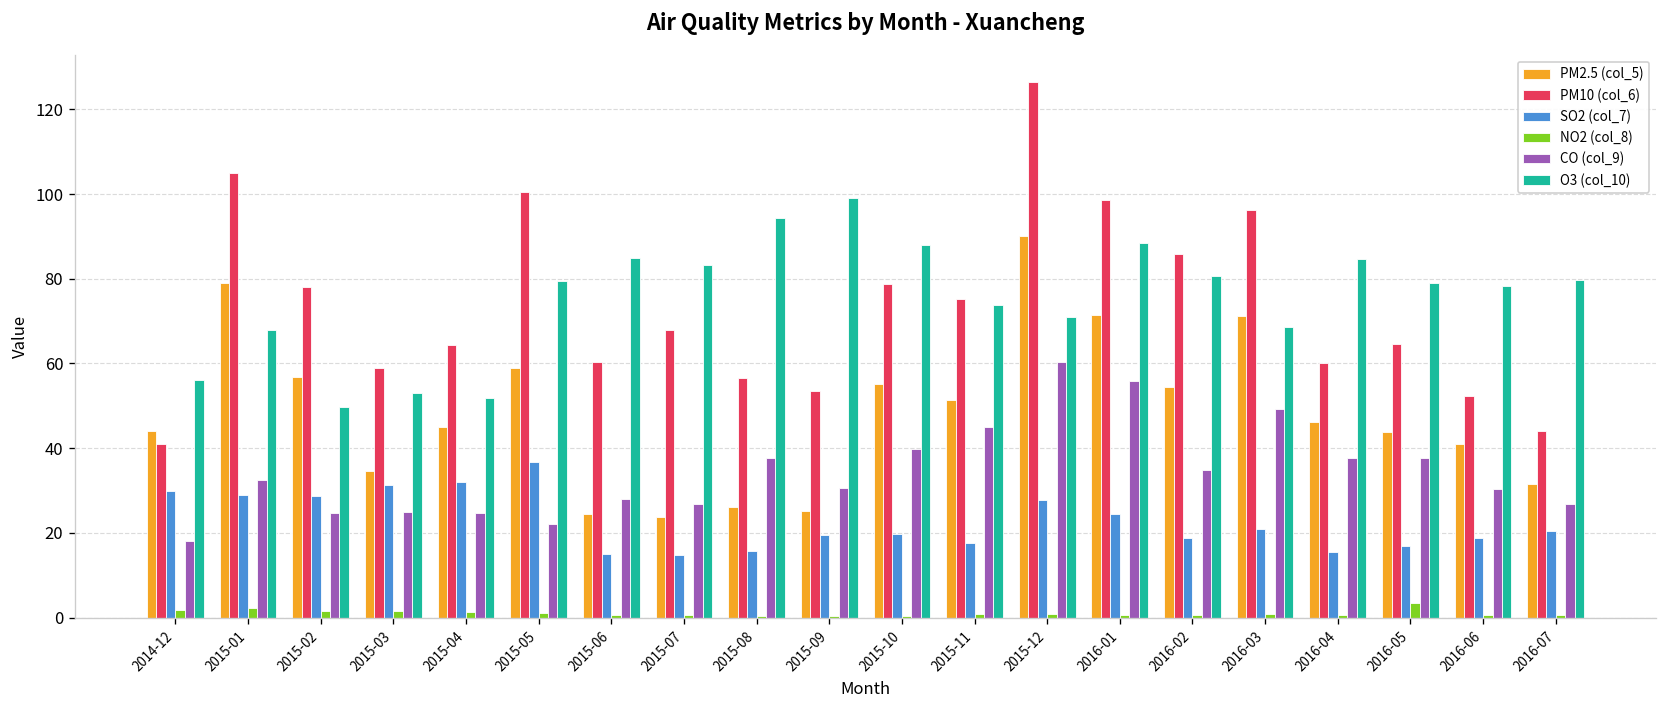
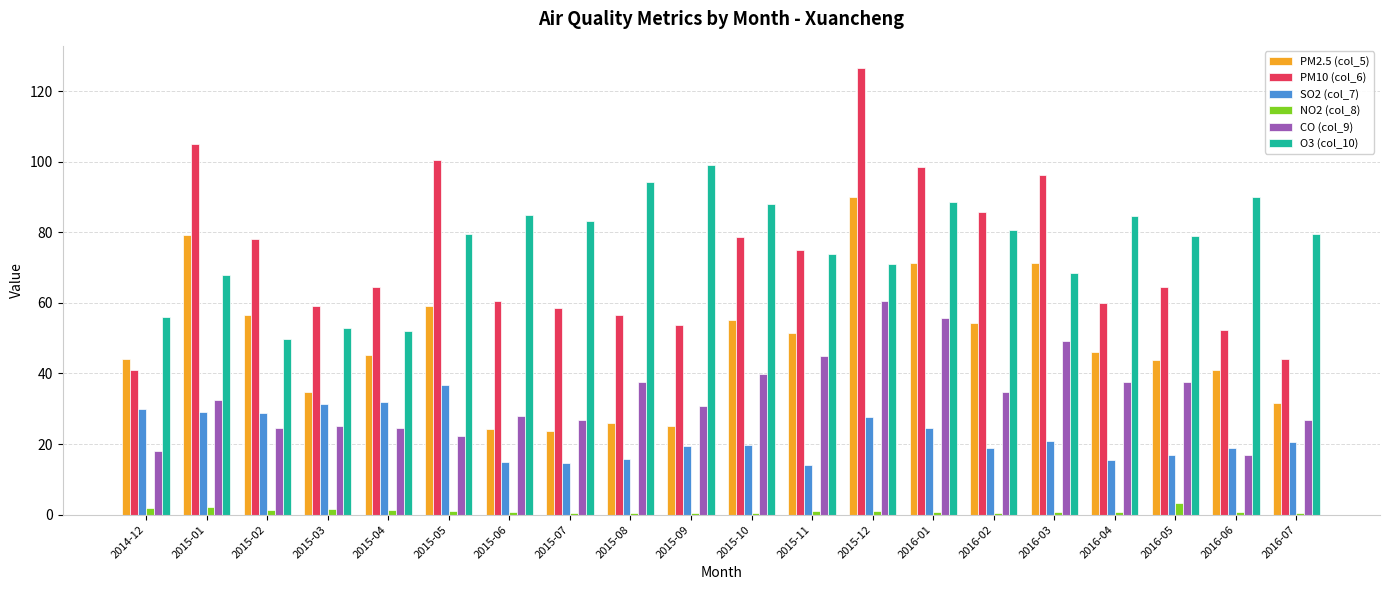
PM10 (col_6), 2015-07: 68 -> 59
SO2 (col_7), 2015-11: 18 -> 14
CO (col_9), 2016-06: 30 -> 17
O3 (col_10), 2016-06: 78 -> 90
